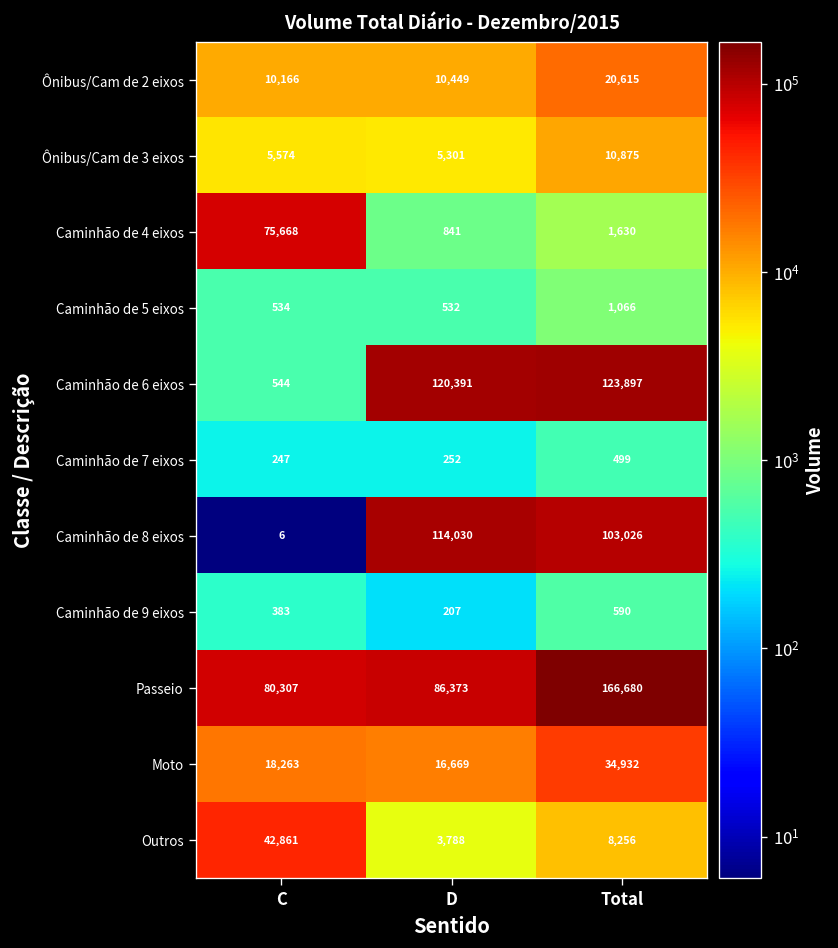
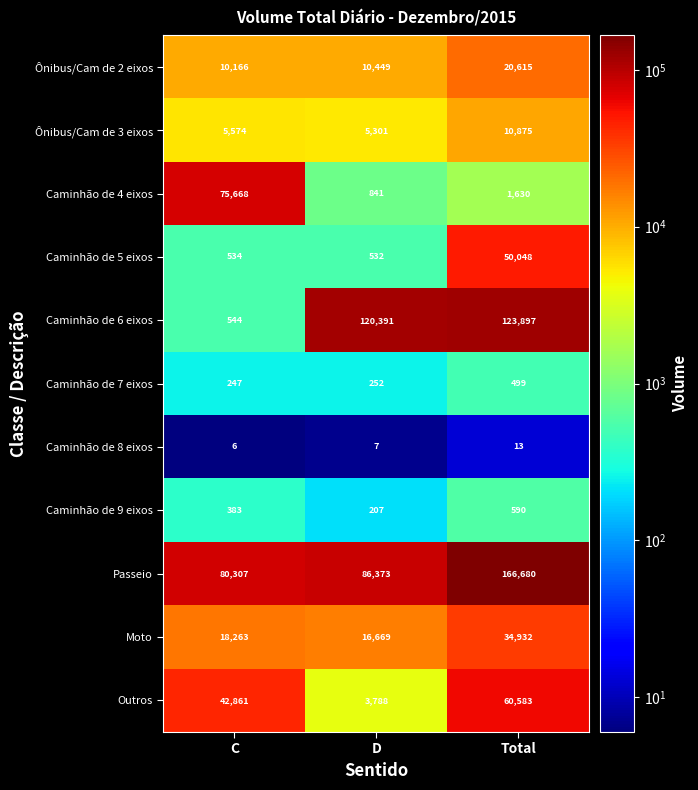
Caminhão de 5 eixos, Total: 1,066 -> 50,048
Caminhão de 8 eixos, D: 114,030 -> 7
Caminhão de 8 eixos, Total: 103,026 -> 13
Outros, Total: 8,256 -> 60,583
